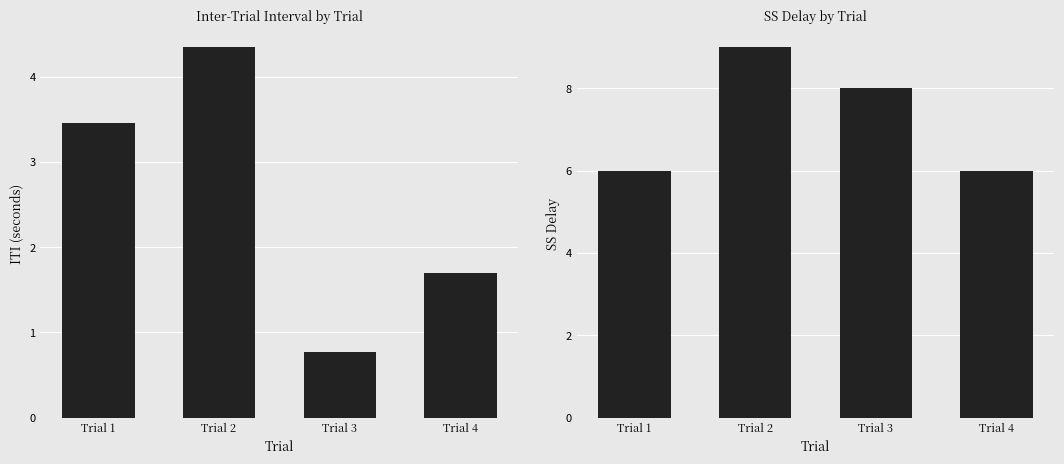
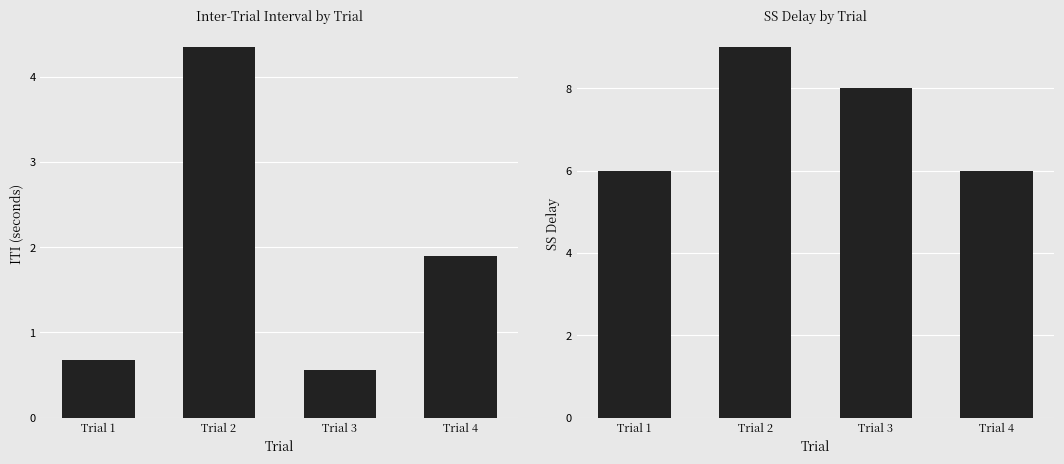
Inter-Trial Interval by Trial, Trial 1: 3.5 -> 0.7
Inter-Trial Interval by Trial, Trial 3: 0.8 -> 0.6
Inter-Trial Interval by Trial, Trial 4: 1.7 -> 1.9
